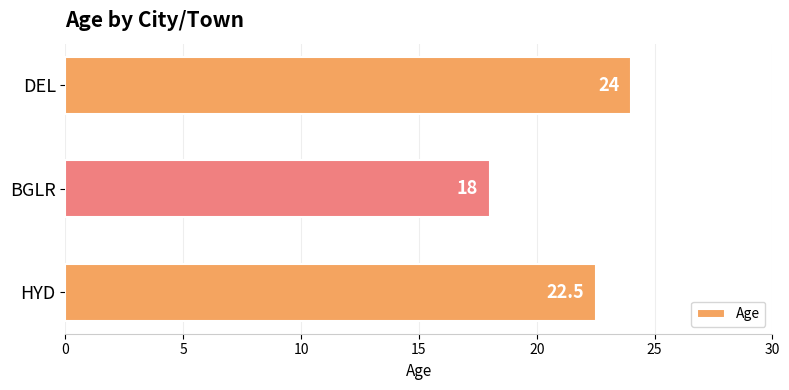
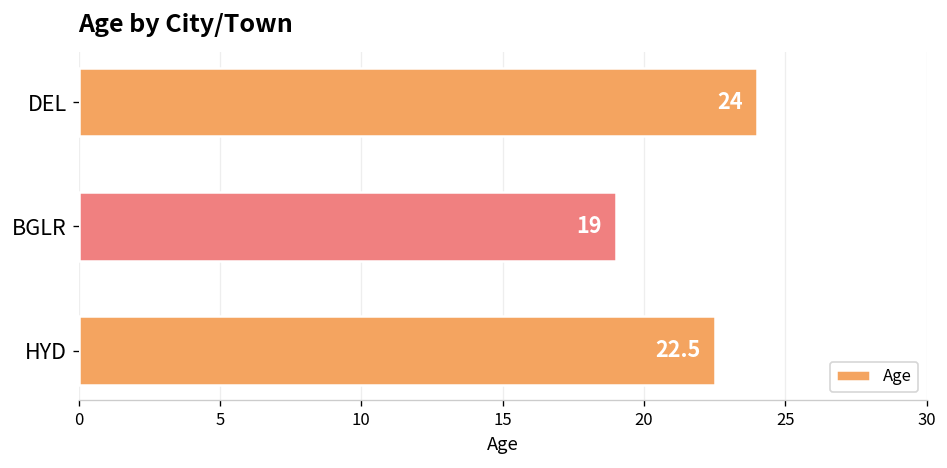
BGLR: 18 -> 19
